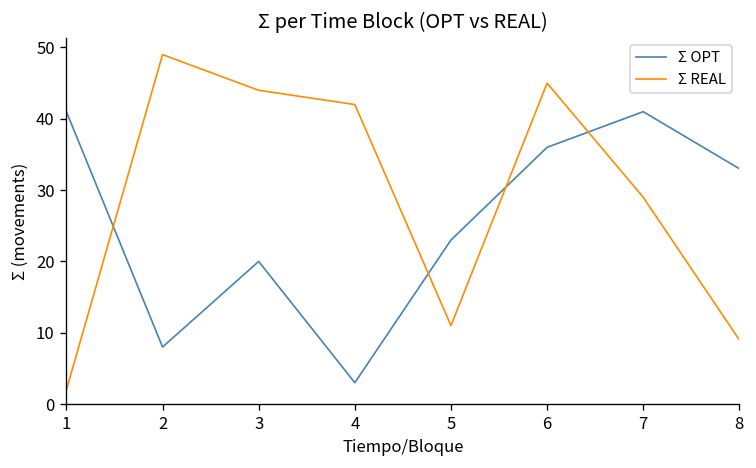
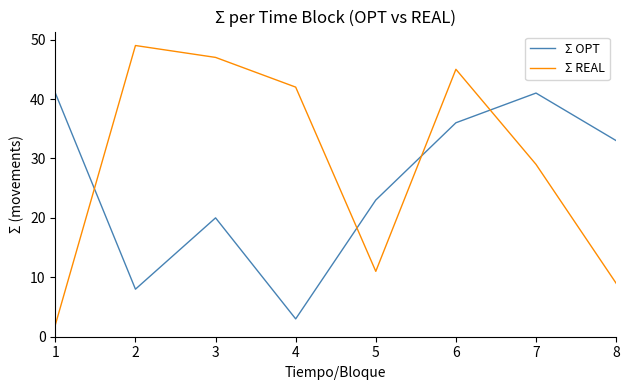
Σ REAL, 3: 44 -> 47
